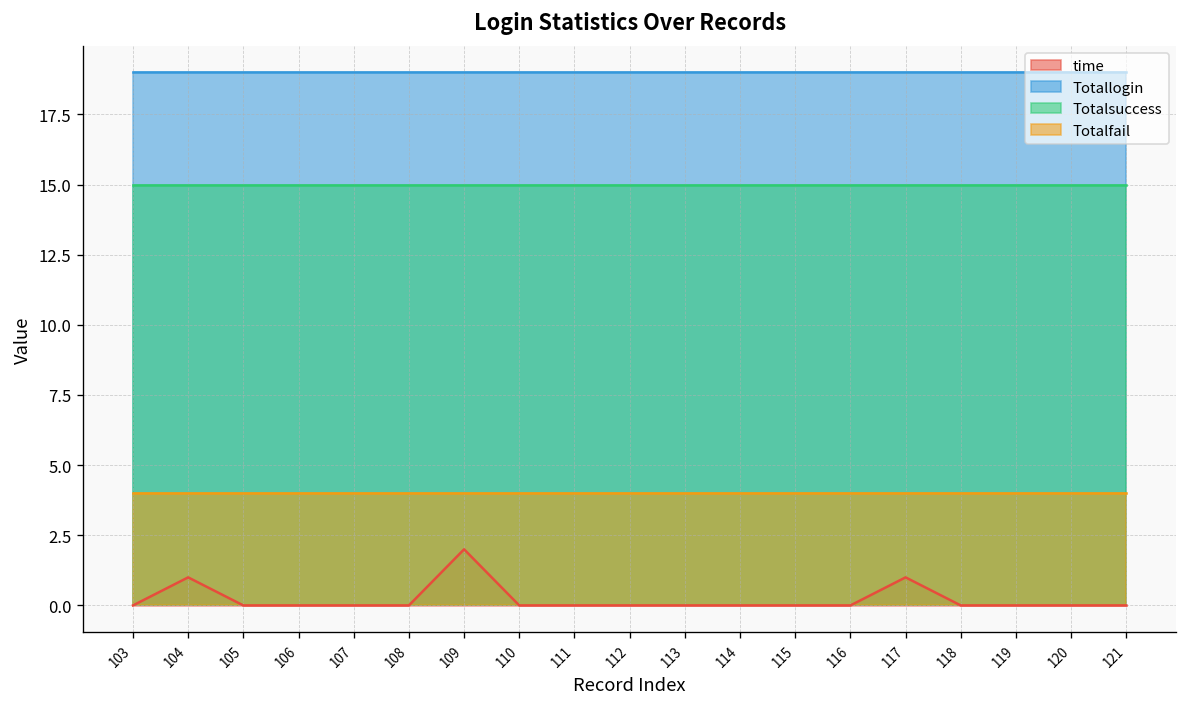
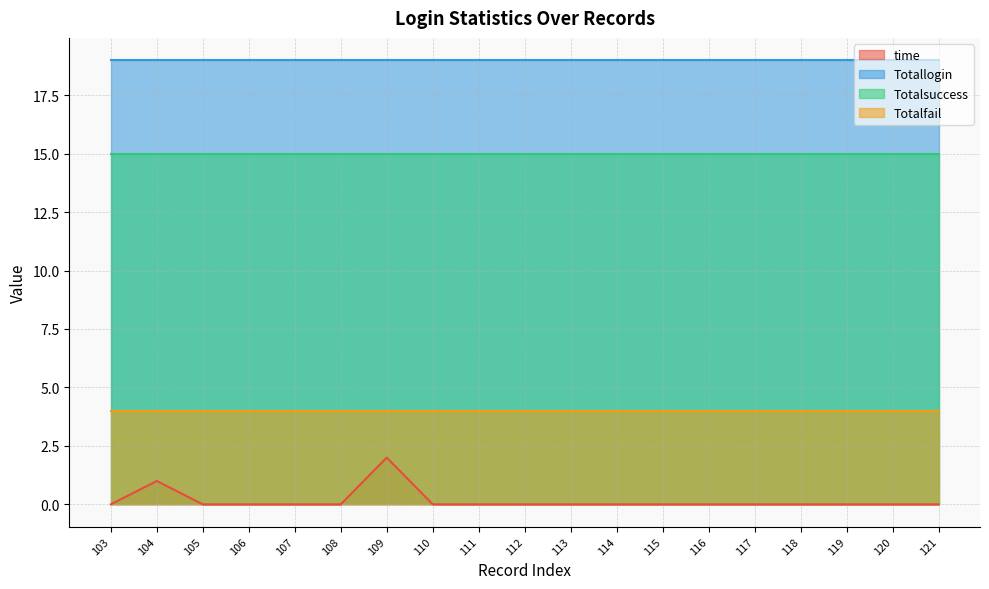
time, 117: 1 -> 0
